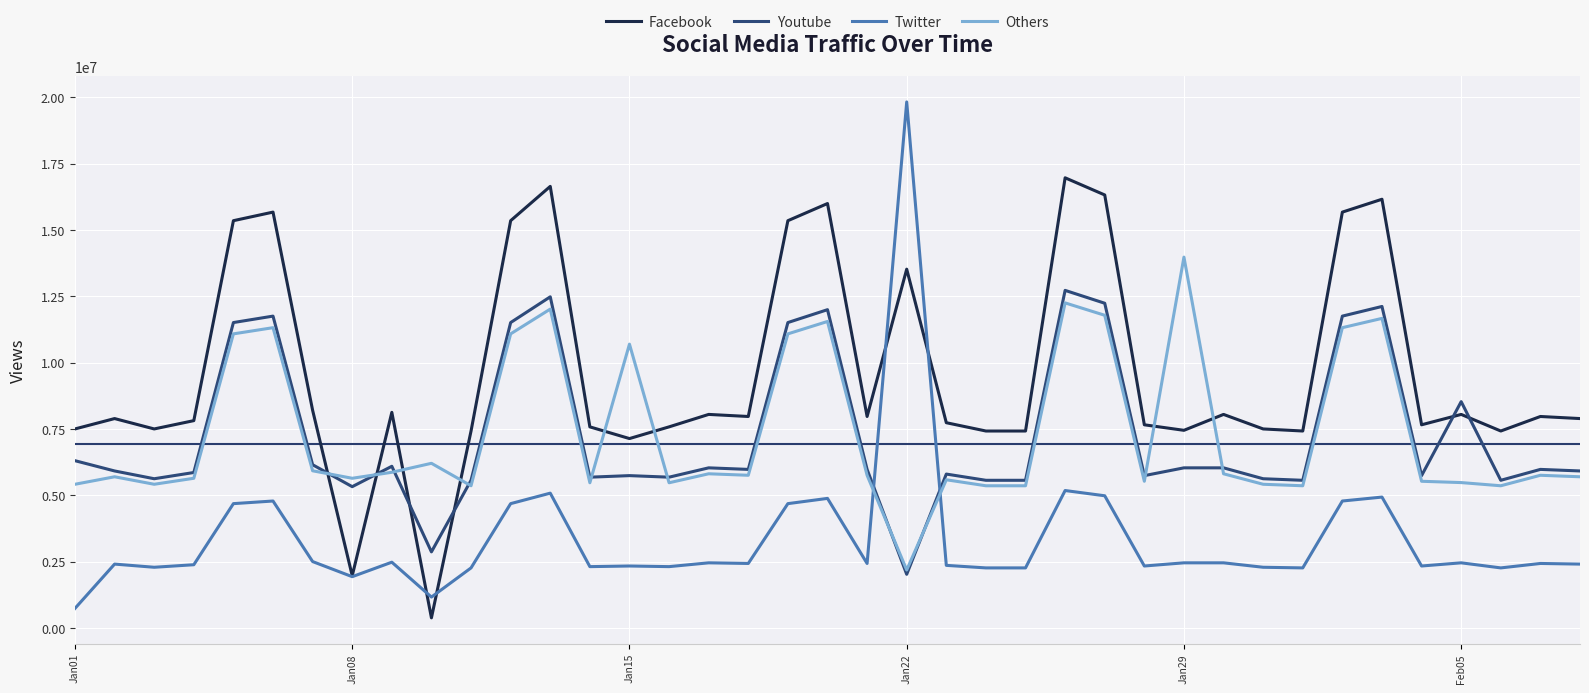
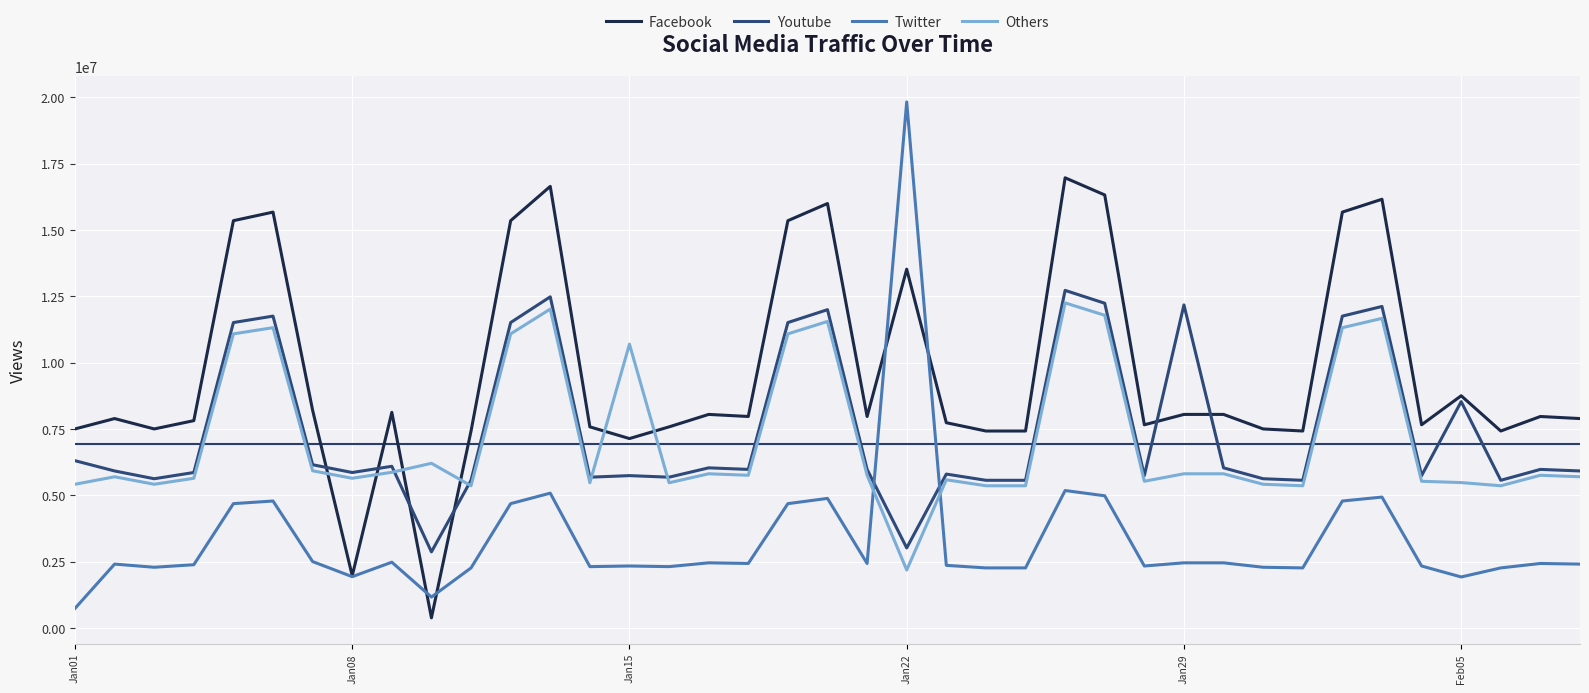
Youtube, Jan08: 5300000 -> 5900000
Youtube, Jan22: 2000000 -> 3000000
Facebook, Jan29: 7500000 -> 8100000
Youtube, Jan29: 6000000 -> 12200000
Others, Jan29: 14000000 -> 5800000
Facebook, Feb05: 8100000 -> 8800000
Twitter, Feb05: 2500000 -> 1900000
